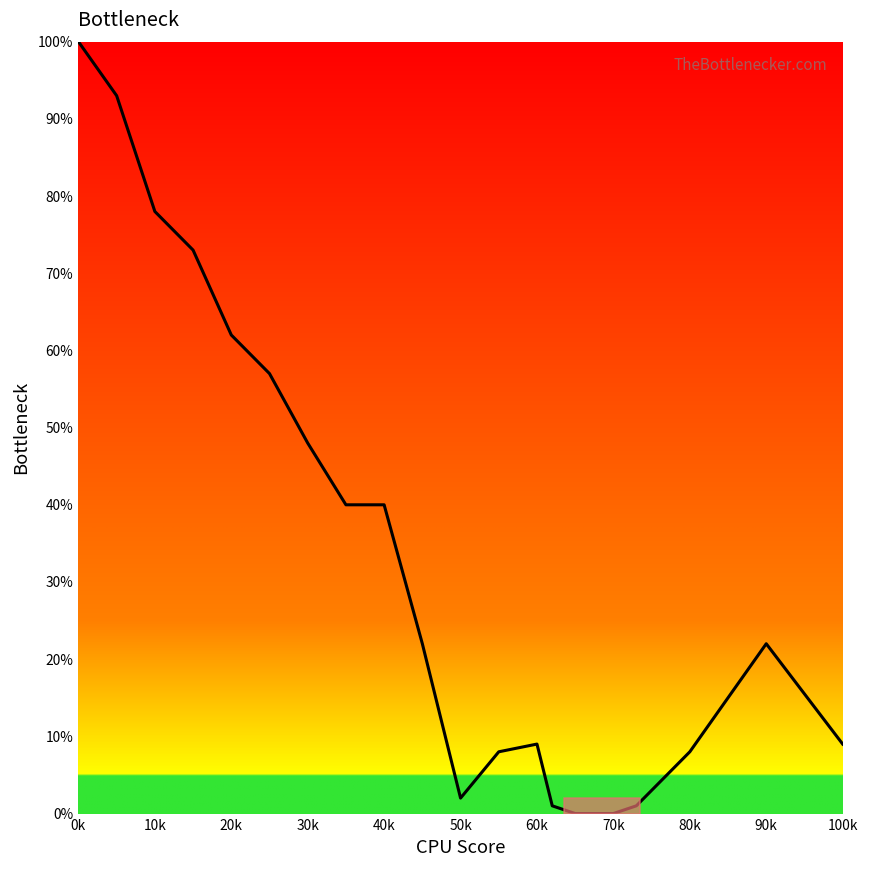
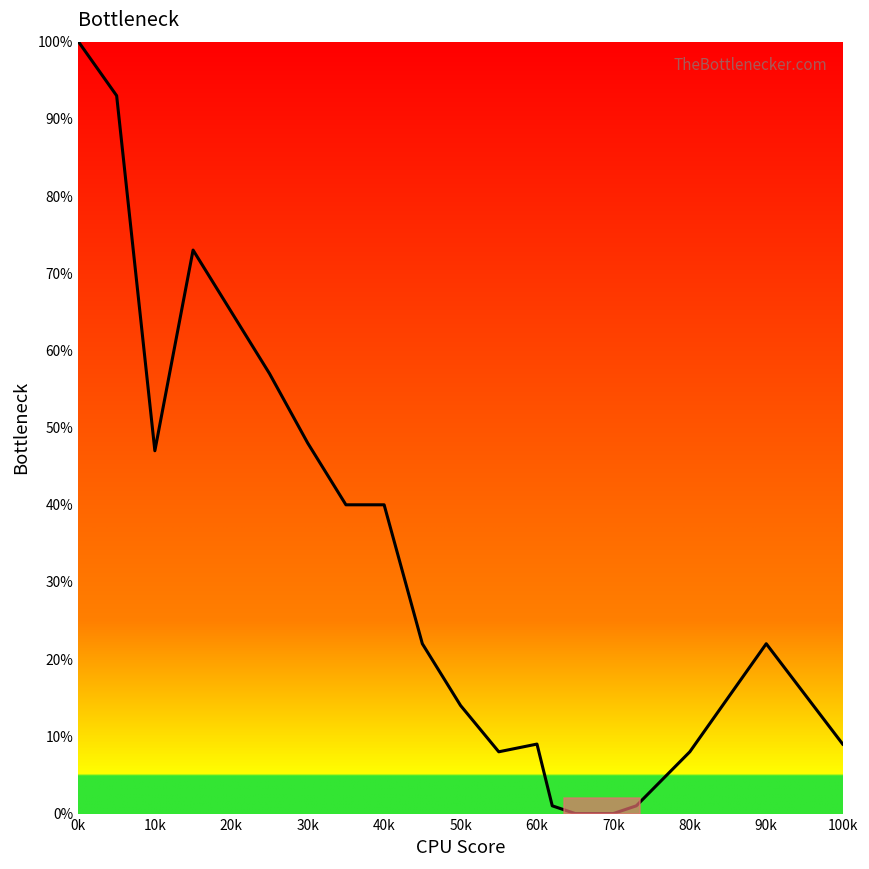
10k: 78% -> 47%
20k: 62% -> 65%
50k: 2% -> 14%
